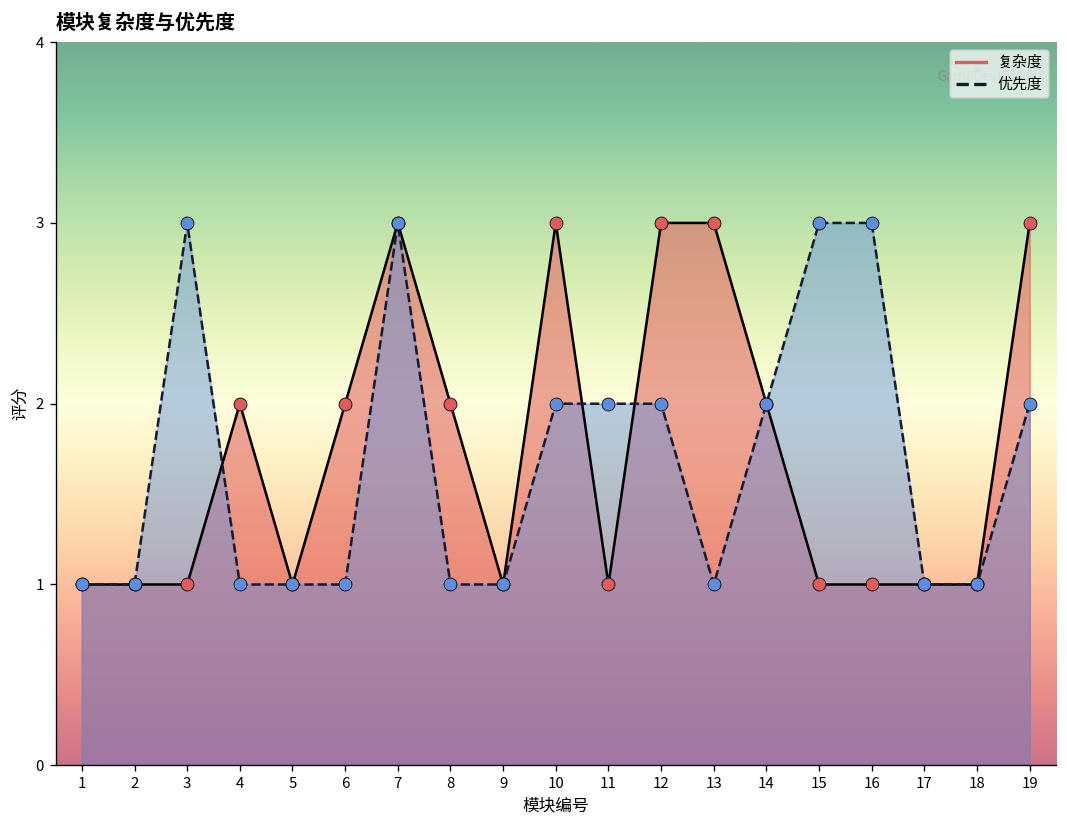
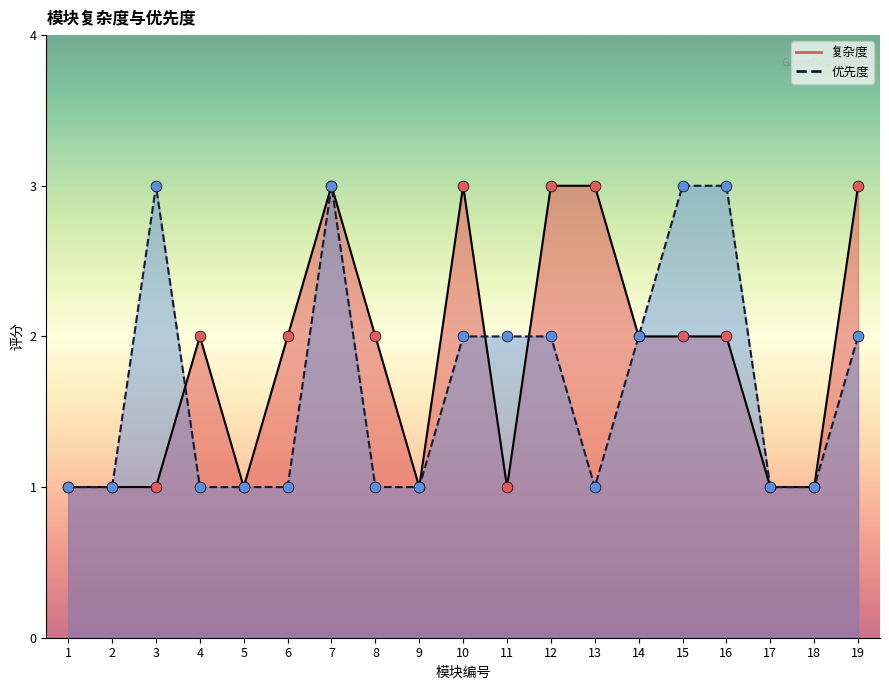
复杂度, 15: 1 -> 2
复杂度, 16: 1 -> 2
